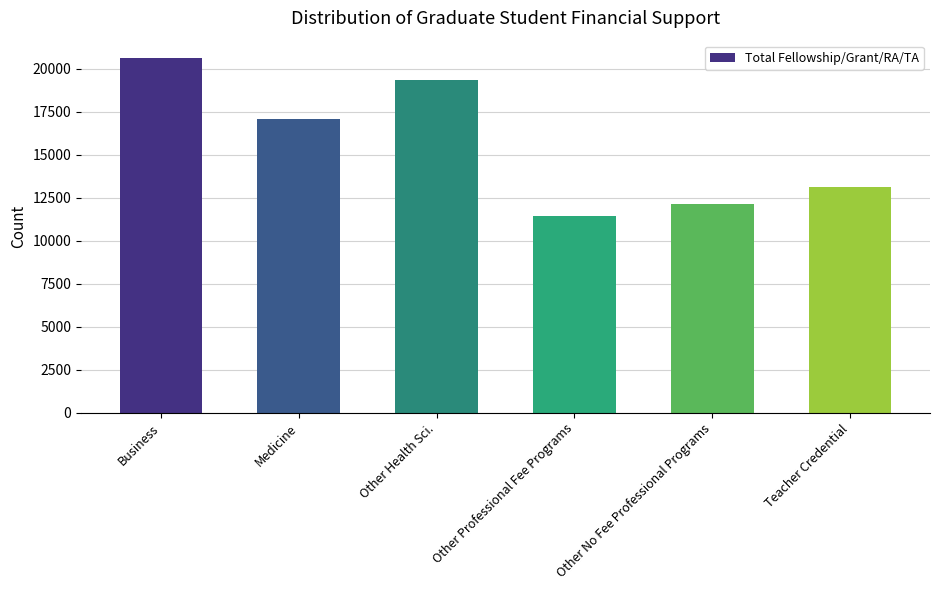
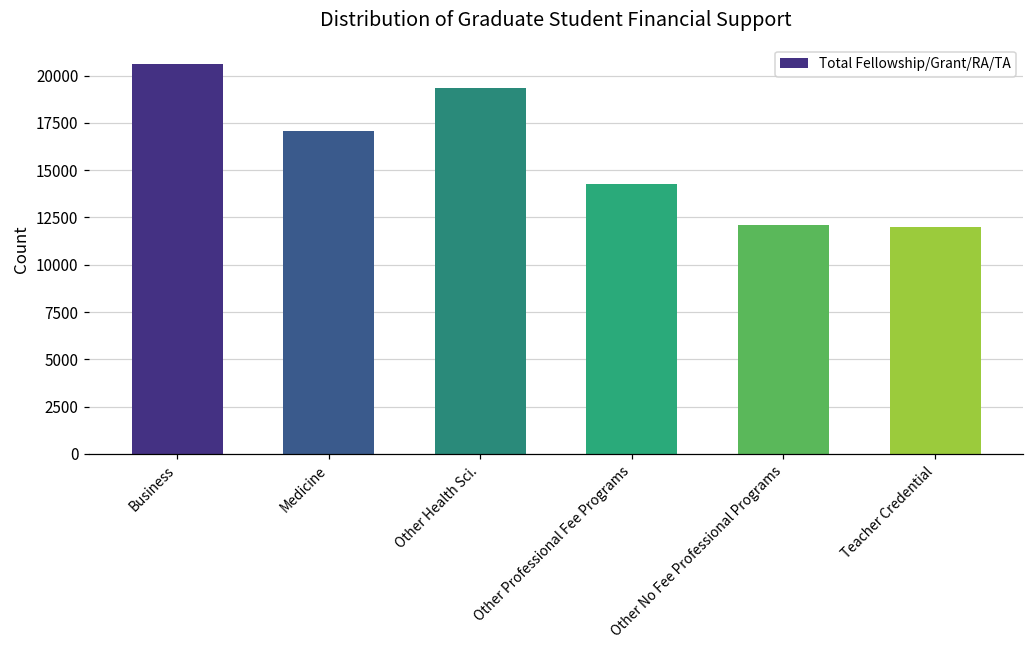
Other Professional Fee Programs: 11400 -> 14300
Teacher Credential: 13100 -> 12000
